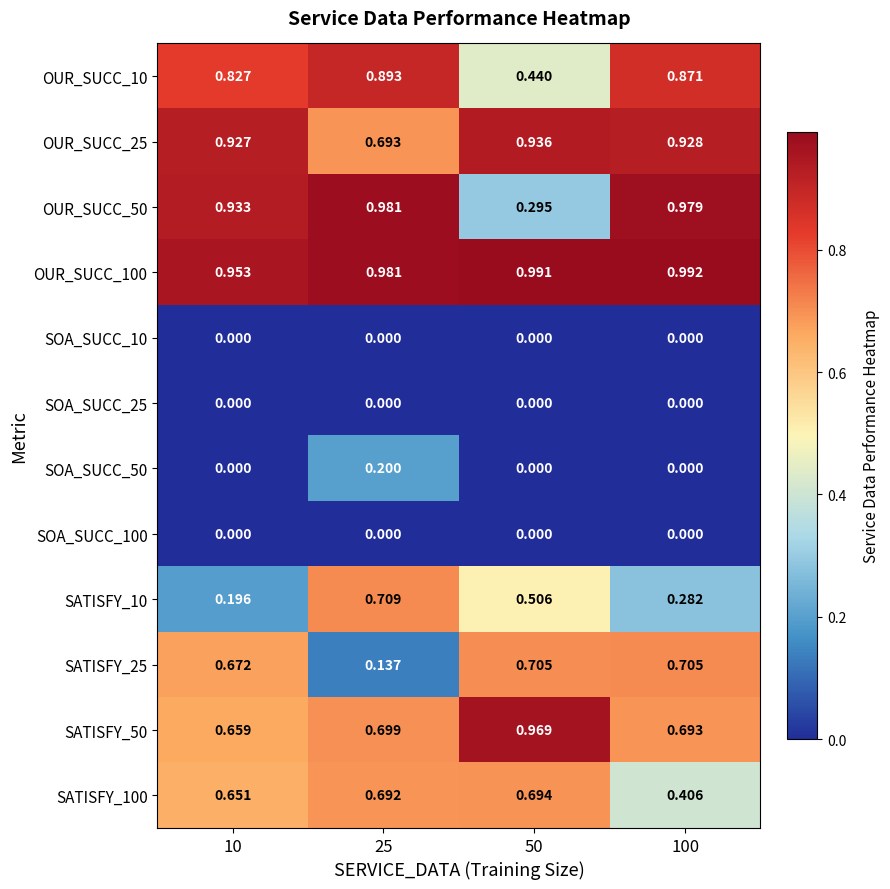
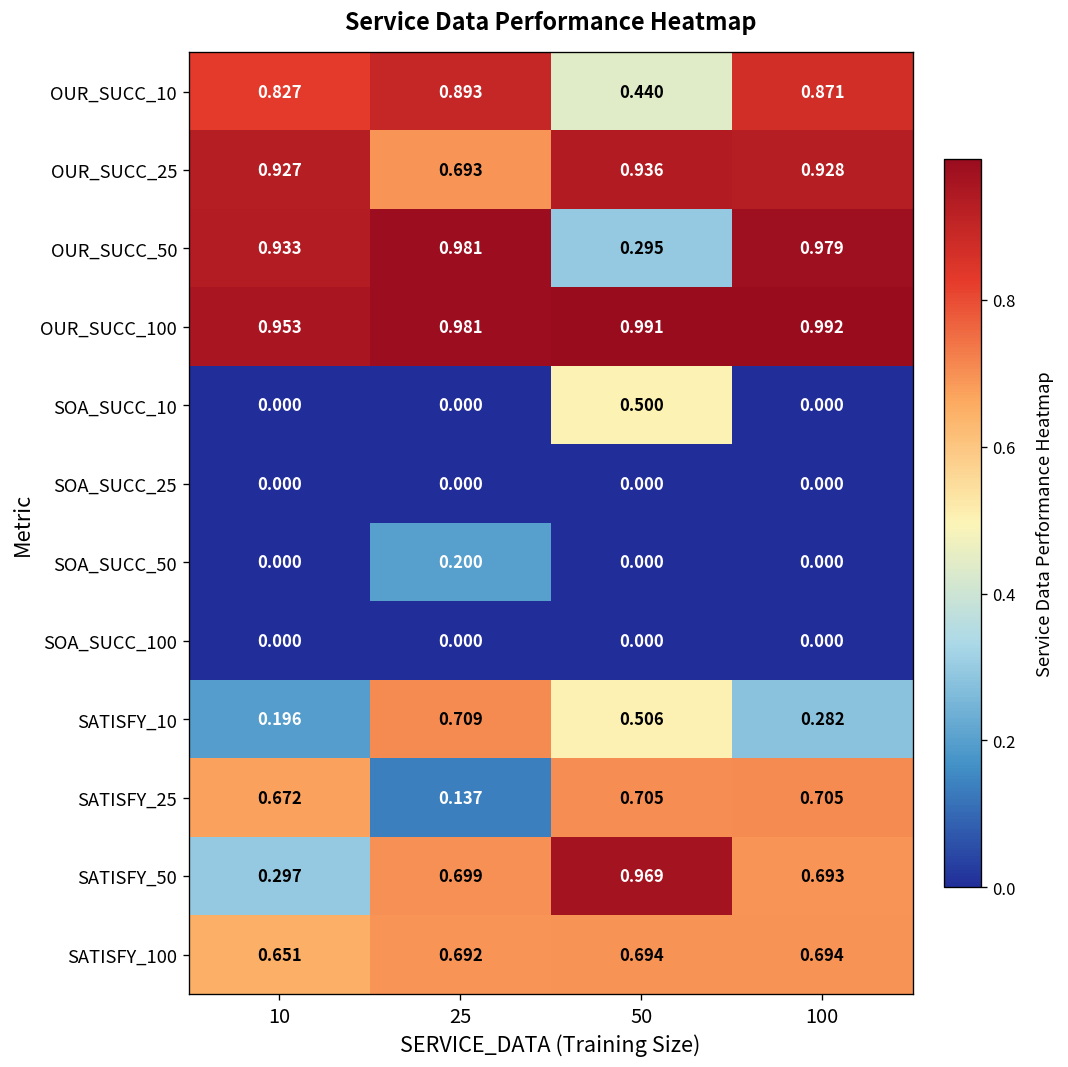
SOA_SUCC_10, 50: 0.000 -> 0.500
SATISFY_50, 10: 0.659 -> 0.297
SATISFY_100, 100: 0.406 -> 0.694
